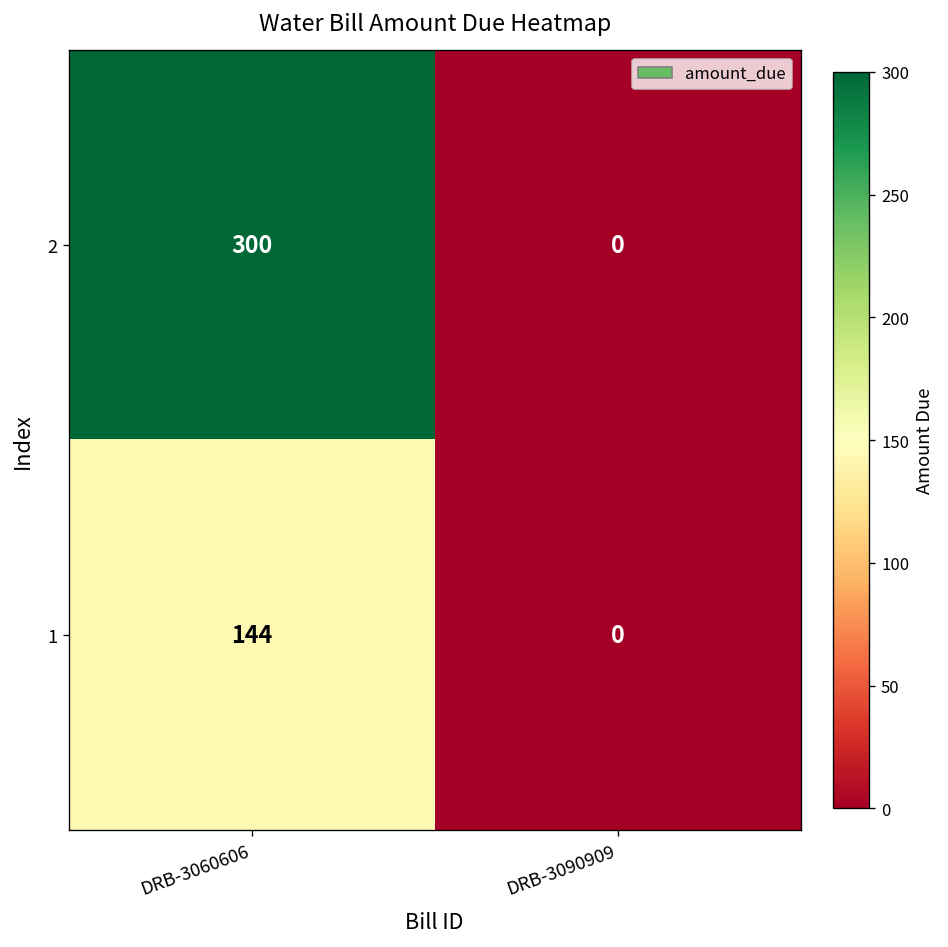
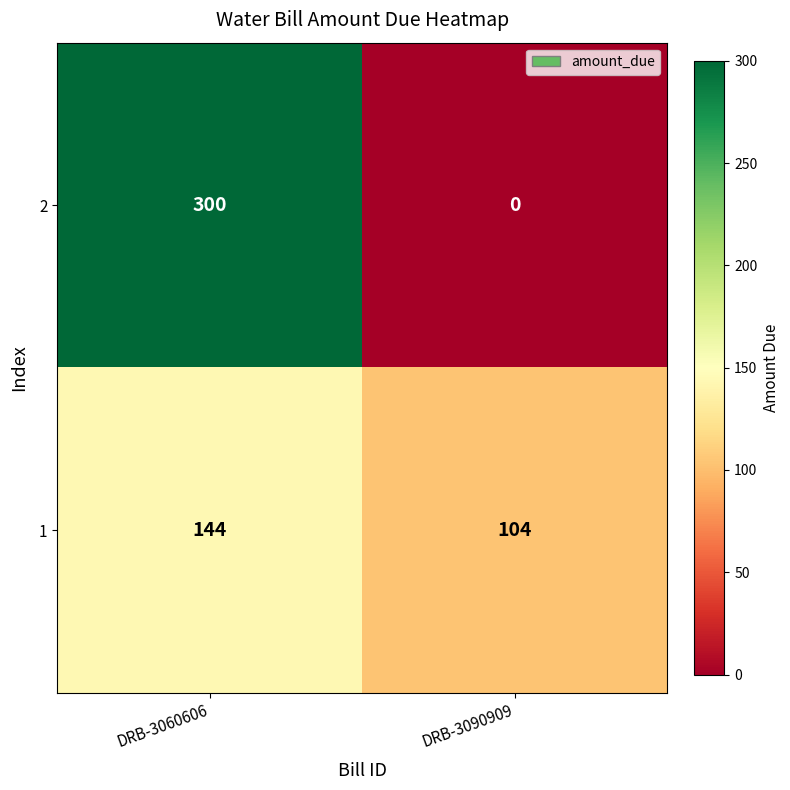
1, DRB-3090909: 0 -> 104
